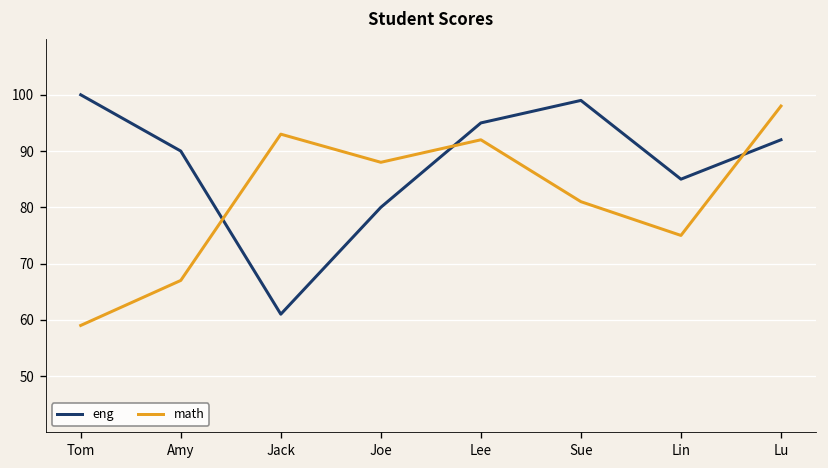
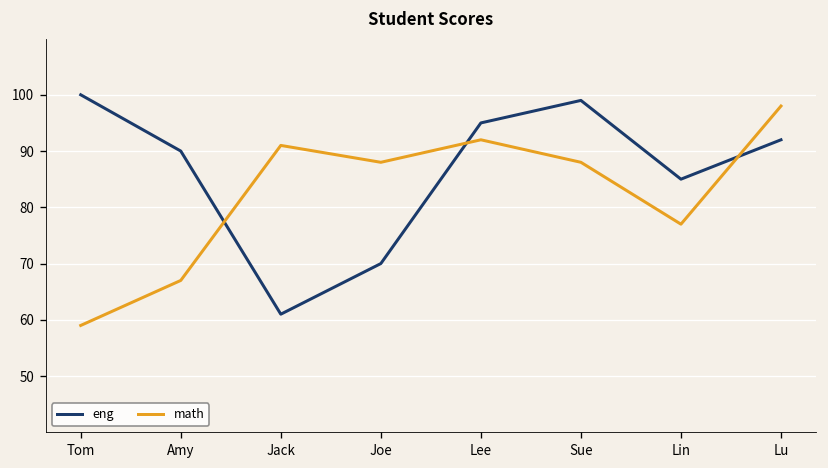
math, Jack: 93 -> 91
eng, Joe: 80 -> 70
math, Sue: 81 -> 88
math, Lin: 75 -> 77
